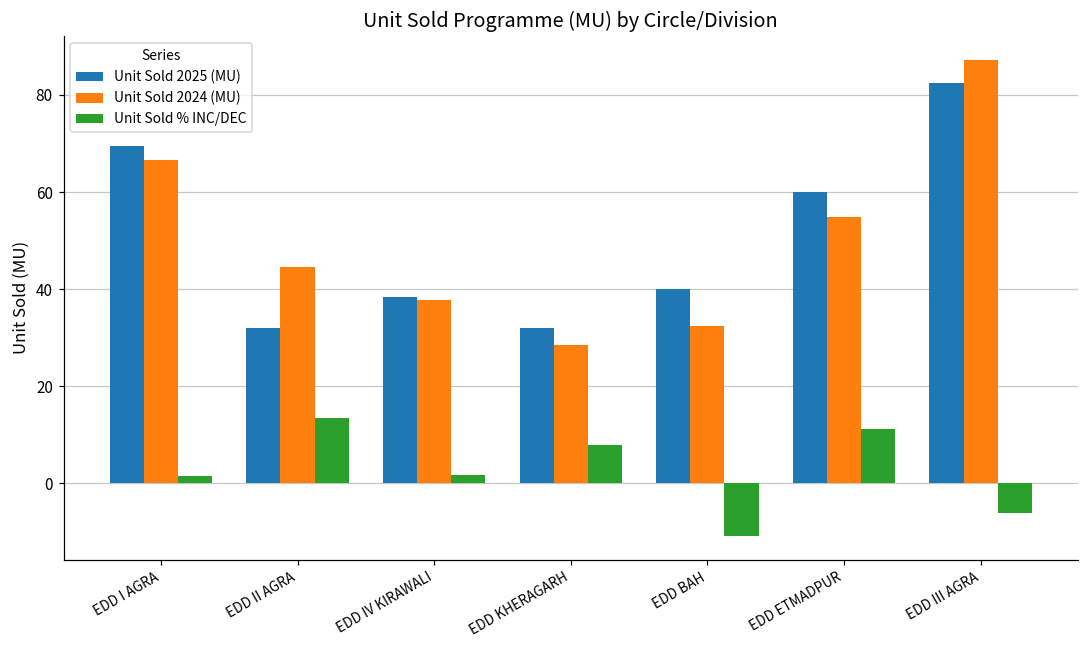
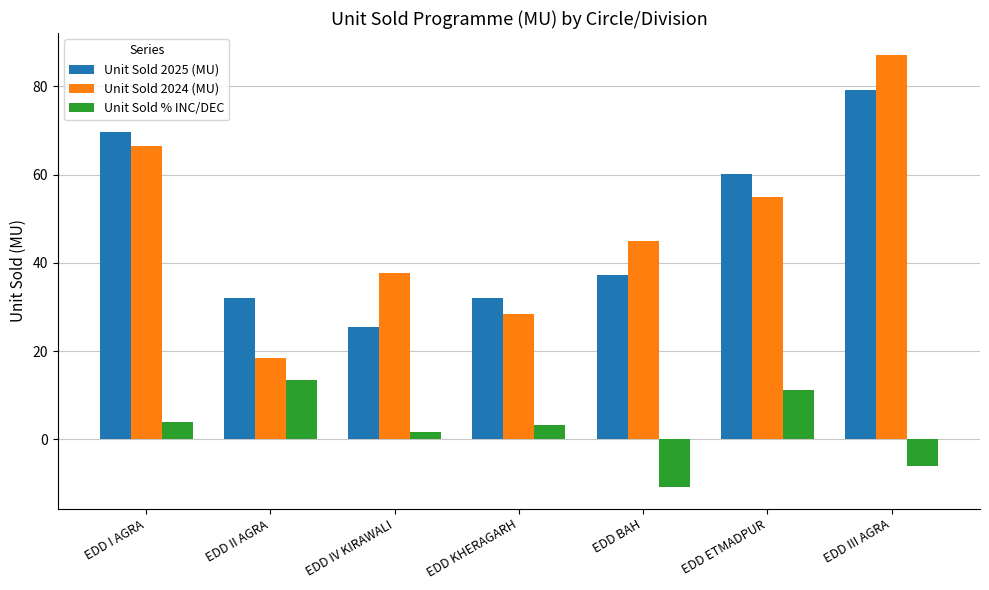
Unit Sold % INC/DEC, EDD I AGRA: 2 -> 4
Unit Sold 2024 (MU), EDD II AGRA: 45 -> 18
Unit Sold 2025 (MU), EDD IV KIRAWALI: 38 -> 25
Unit Sold % INC/DEC, EDD KHERAGARH: 8 -> 3
Unit Sold 2025 (MU), EDD BAH: 40 -> 37
Unit Sold 2024 (MU), EDD BAH: 32 -> 45
Unit Sold 2025 (MU), EDD III AGRA: 82 -> 79
